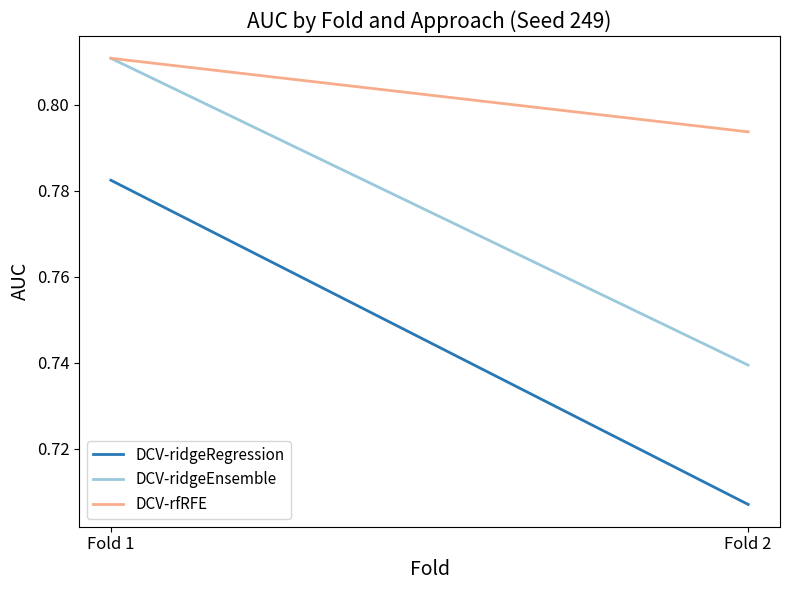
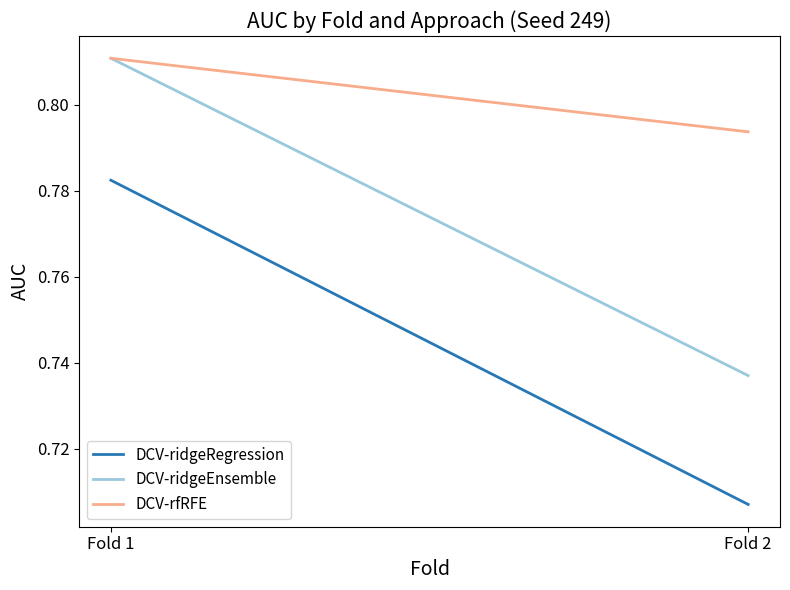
DCV-ridgeEnsemble, Fold 2: 0.739 -> 0.737
